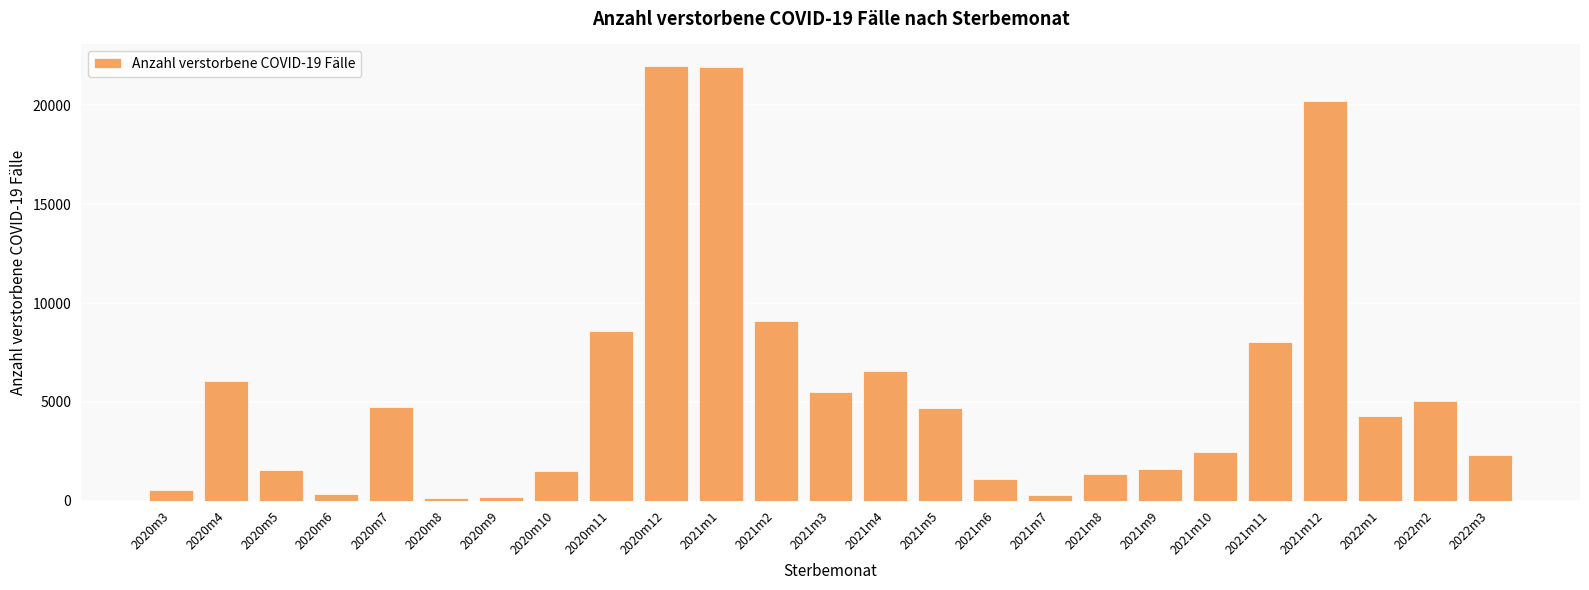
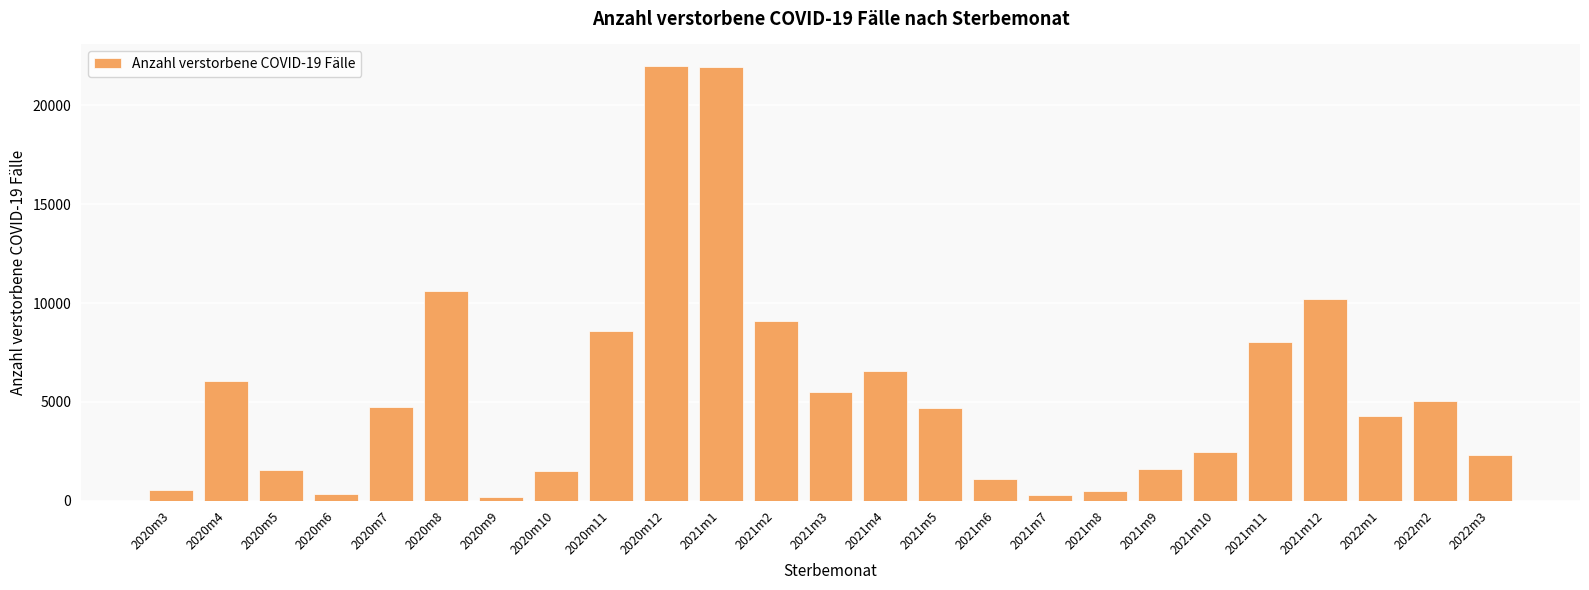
2020m8: 200 -> 10600
2021m8: 1300 -> 500
2021m12: 20200 -> 10200
